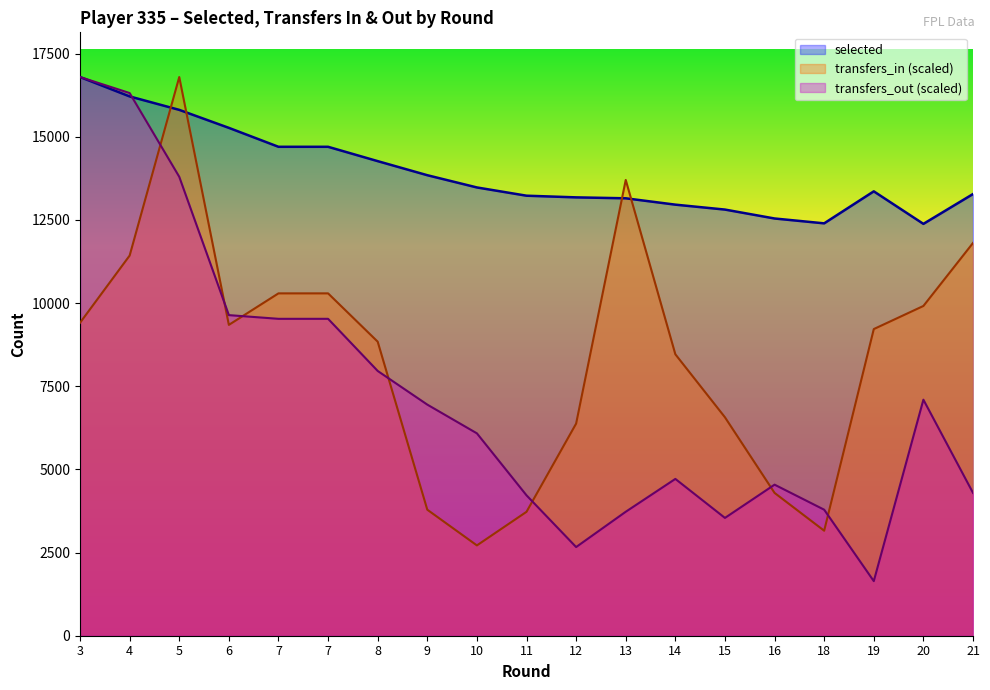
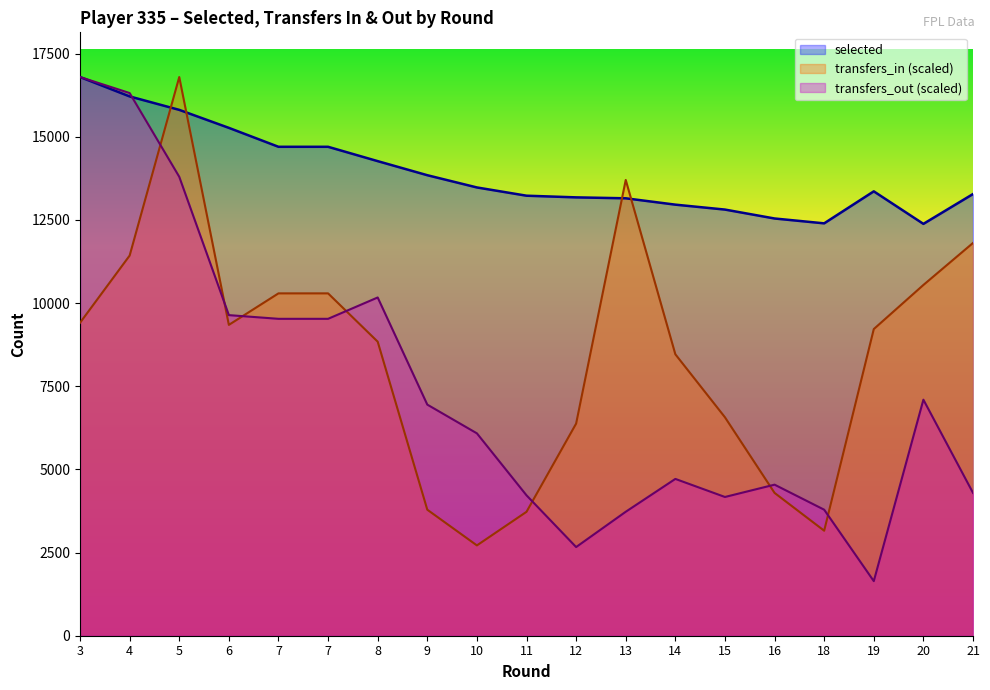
transfers_out (scaled), 8: 8000 -> 10200
transfers_out (scaled), 15: 3500 -> 4200
transfers_in (scaled), 20: 9900 -> 10500
